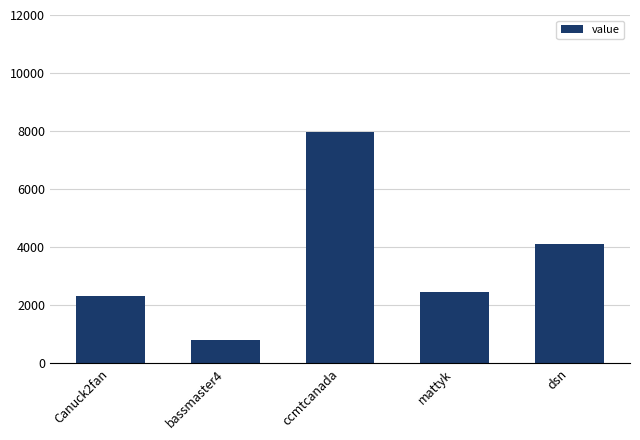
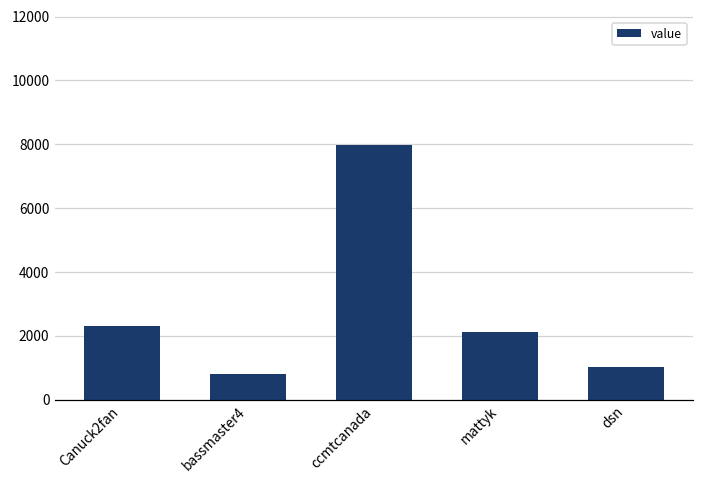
mattyk: 2500 -> 2100
dsn: 4100 -> 1000
